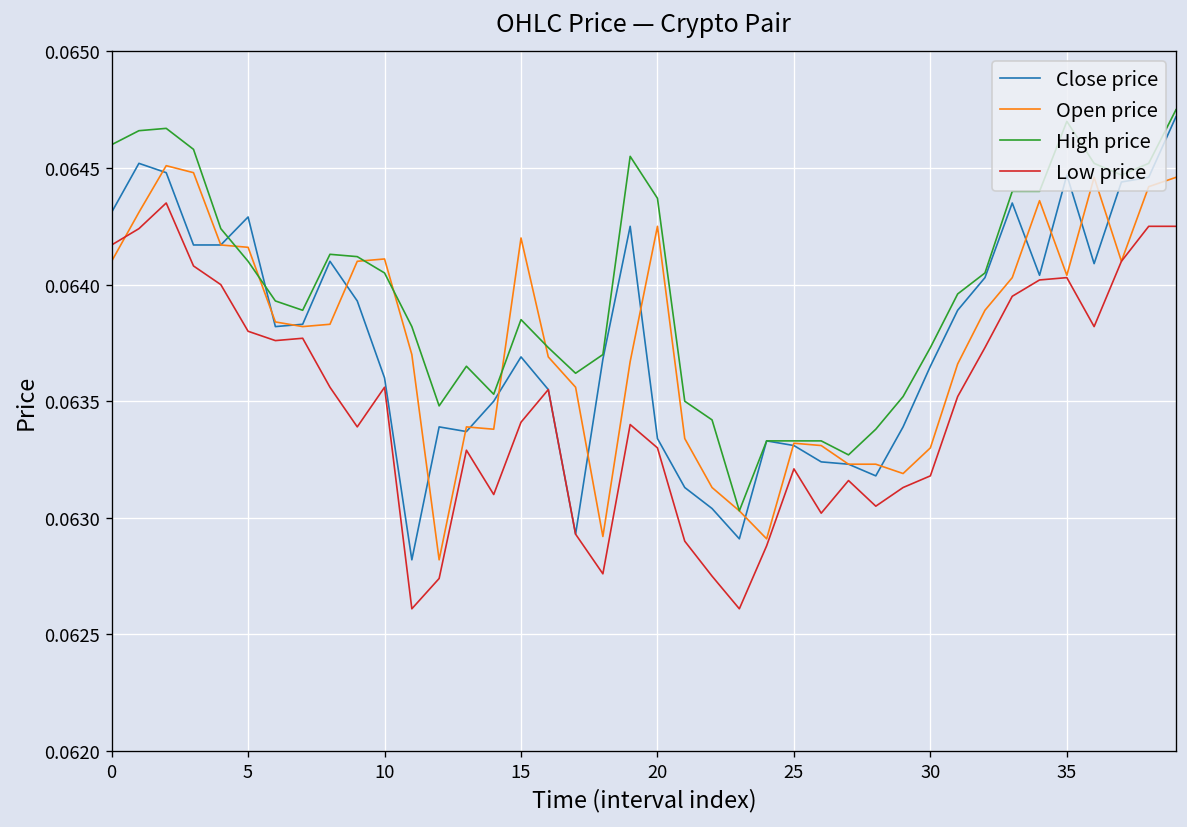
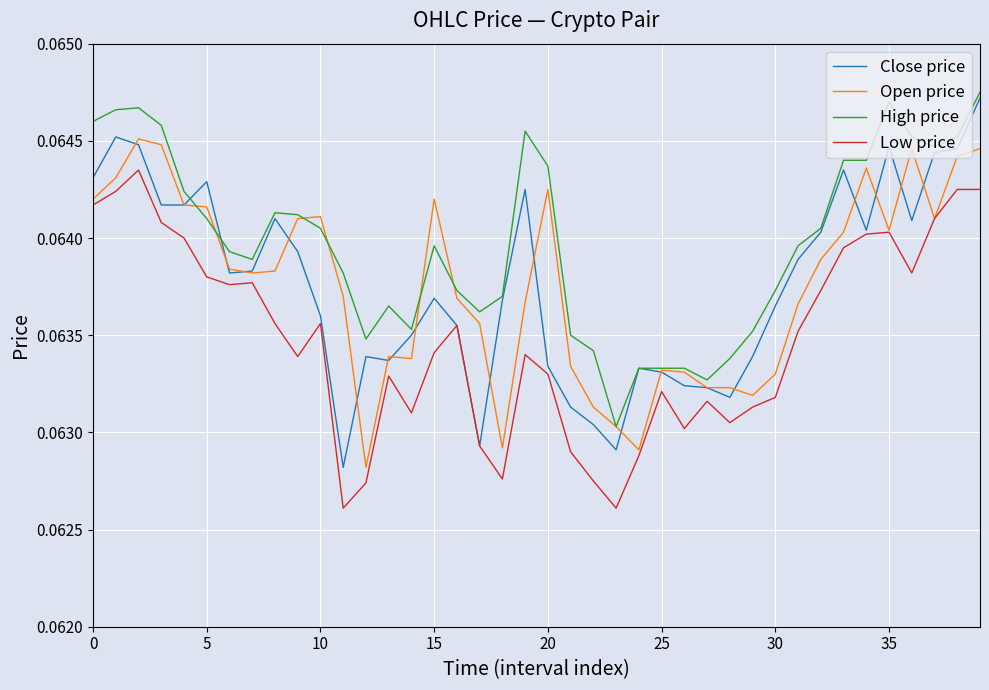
Open price, 0: 0.0641 -> 0.0642
High price, 15: 0.06385 -> 0.06396
